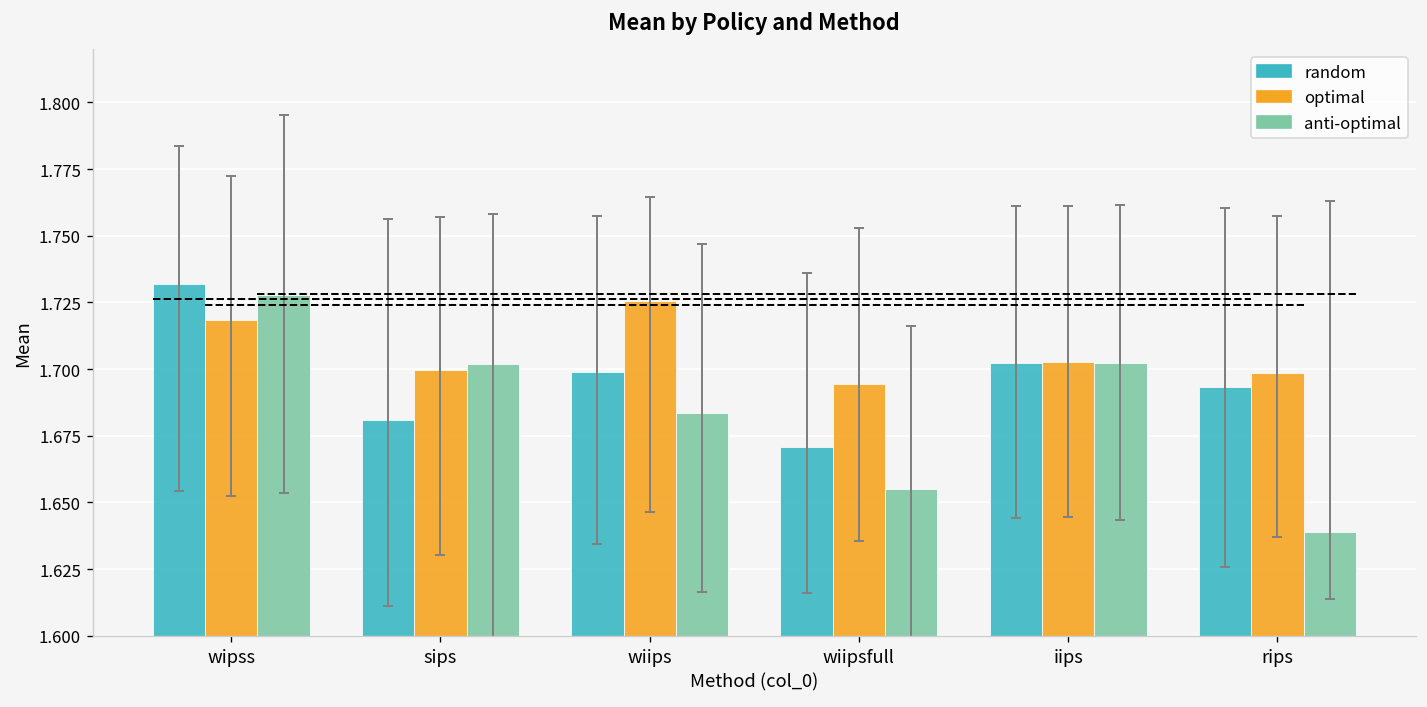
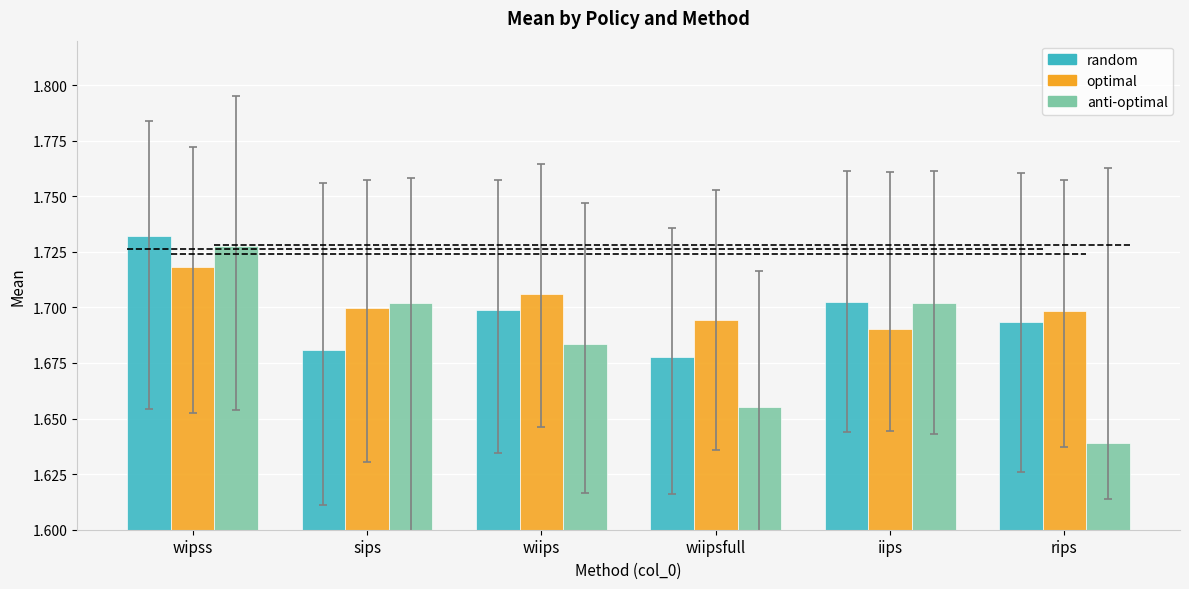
optimal, wiips: 1.726 -> 1.706
random, wiipsfull: 1.671 -> 1.678
optimal, iips: 1.703 -> 1.690
